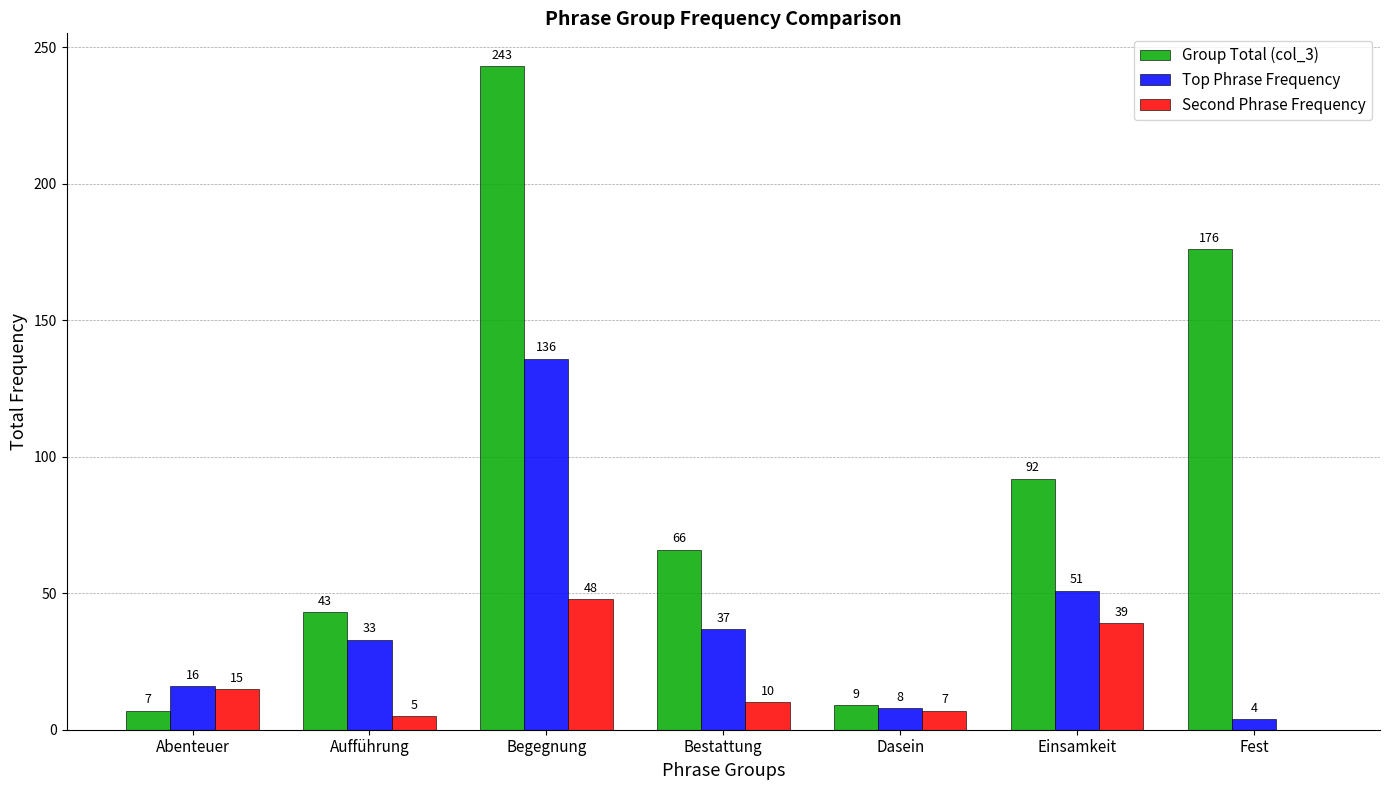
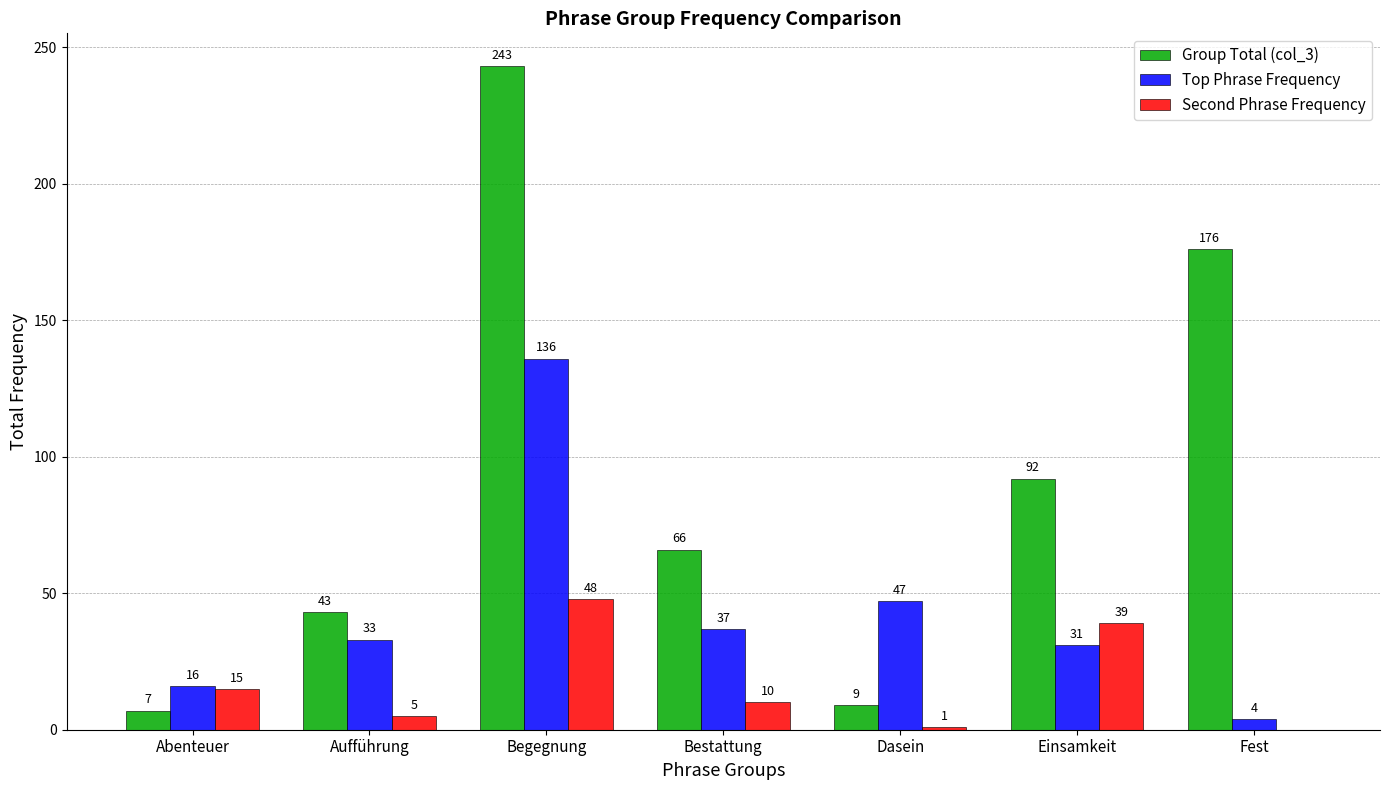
Top Phrase Frequency, Dasein: 8 -> 47
Second Phrase Frequency, Dasein: 7 -> 1
Top Phrase Frequency, Einsamkeit: 51 -> 31
